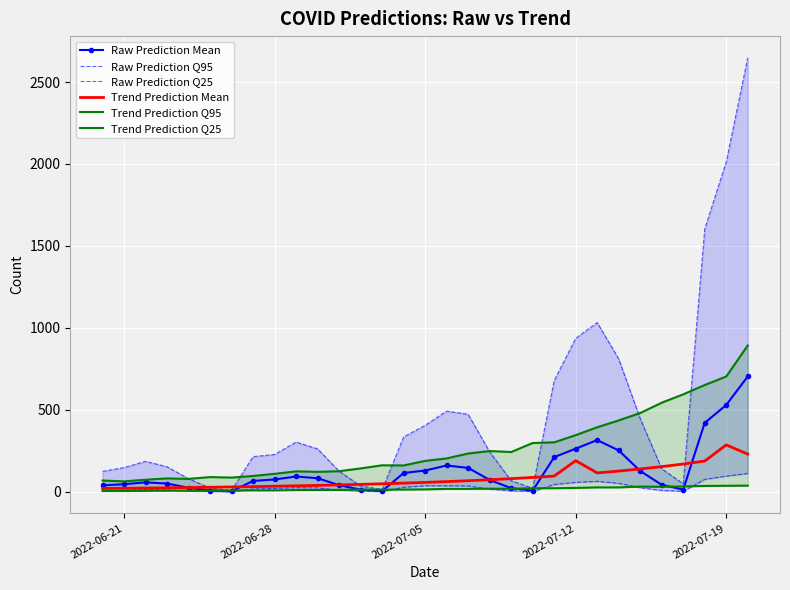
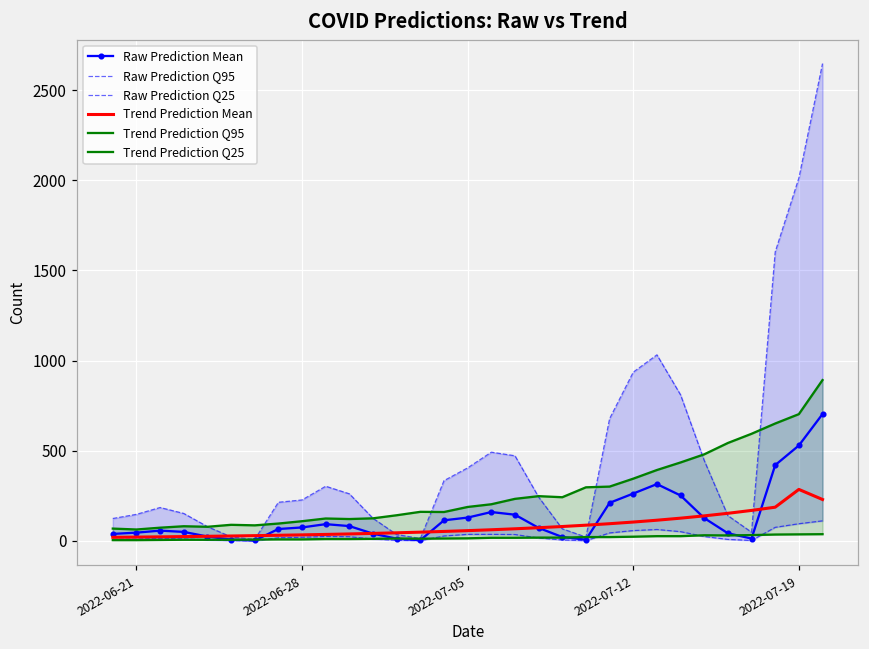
Trend Prediction Mean, 2022-07-12: 190 -> 100
